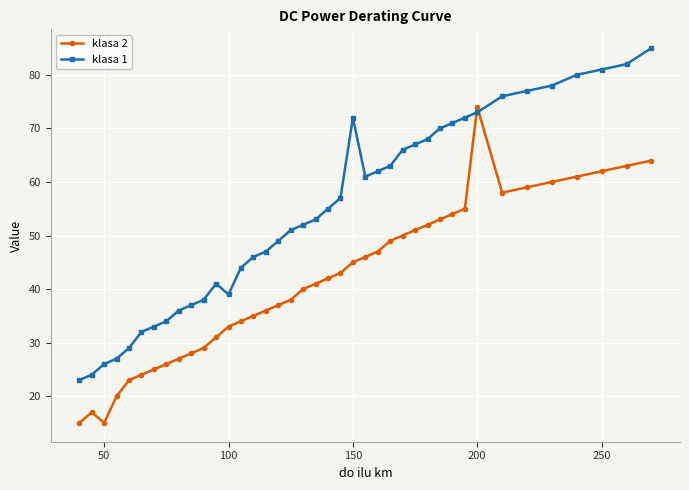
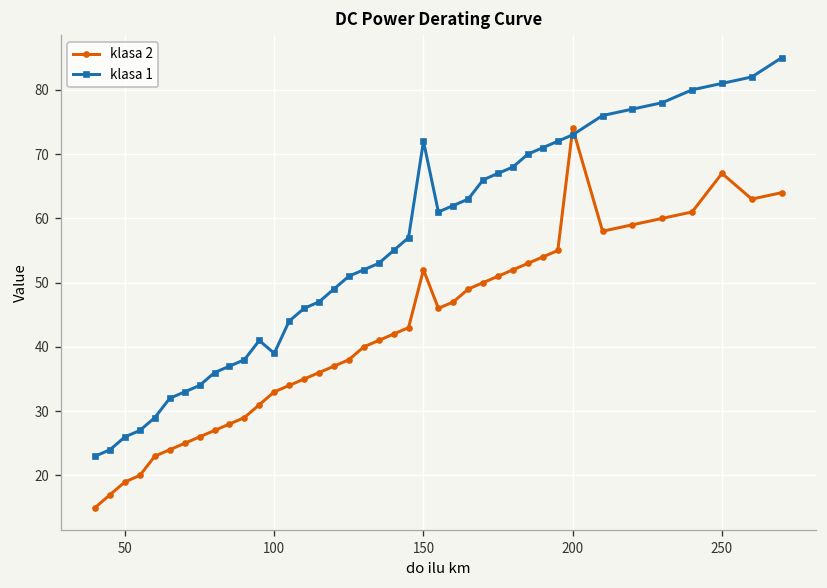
klasa 2, 50: 15 -> 19
klasa 2, 150: 45 -> 52
klasa 2, 250: 62 -> 67
